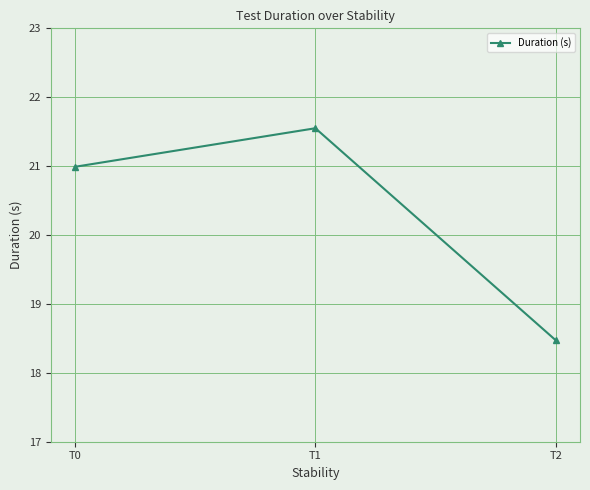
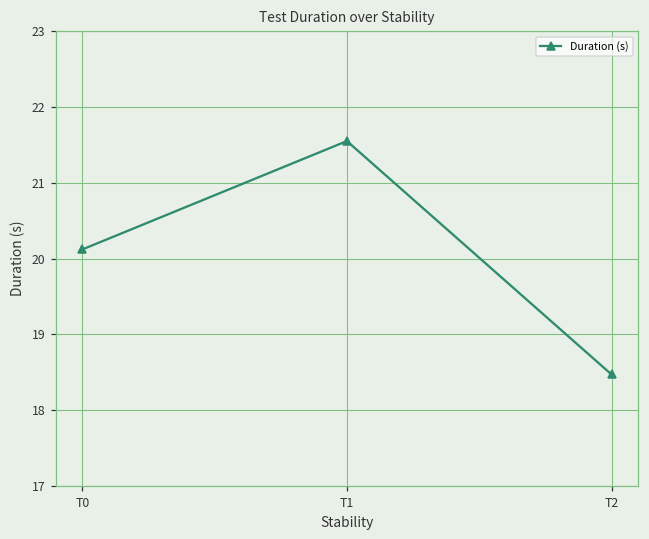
T0: 21.0 -> 20.1
